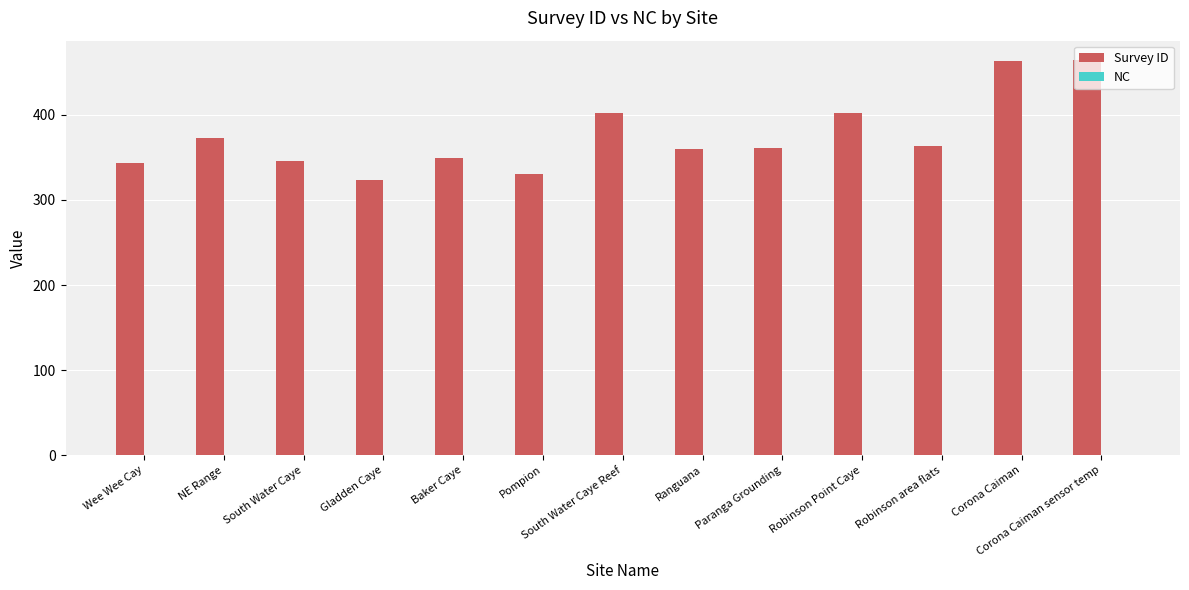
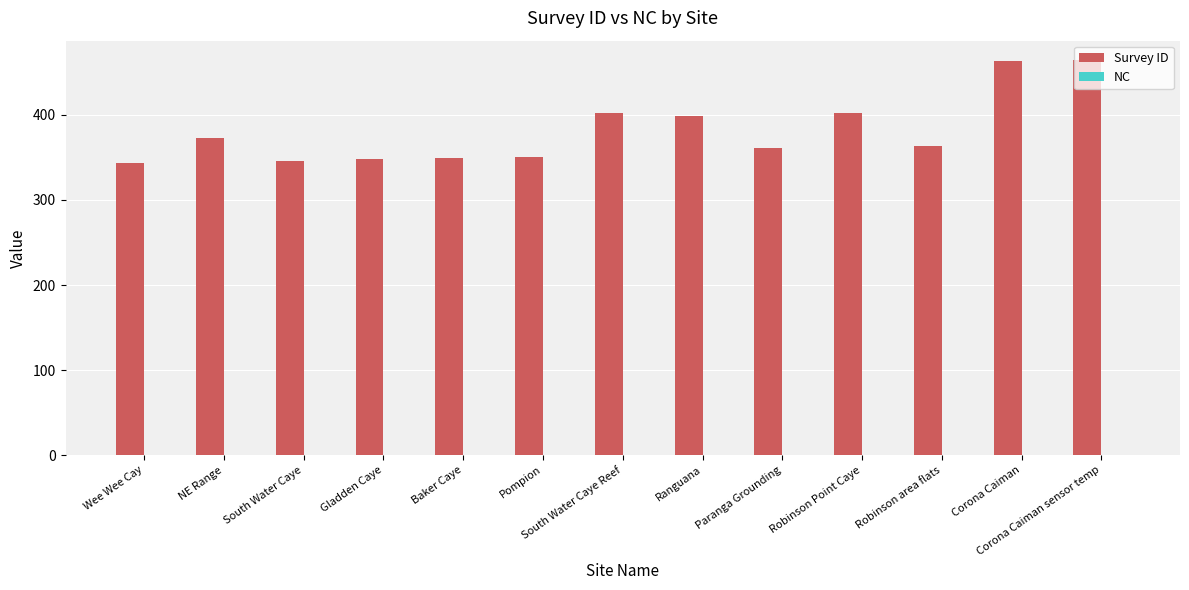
Survey ID, Gladden Caye: 320 -> 350
Survey ID, Pompion: 330 -> 350
Survey ID, Ranguana: 360 -> 400
